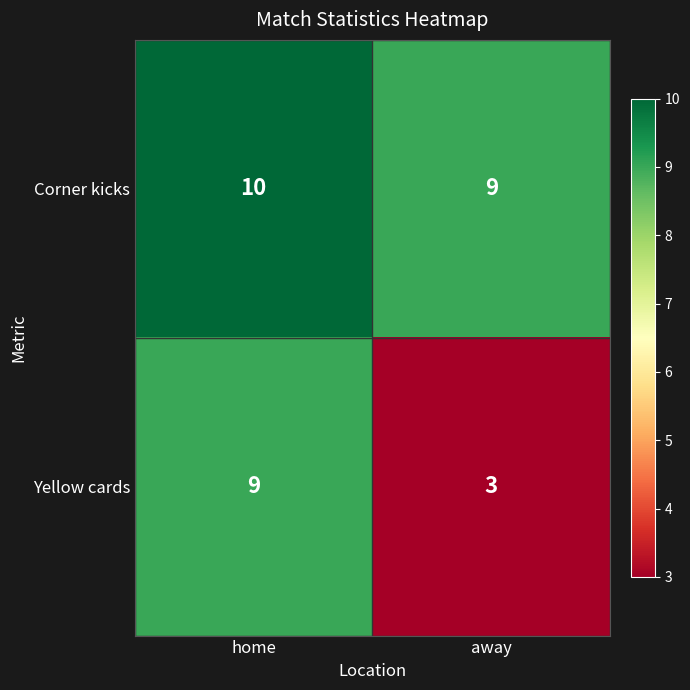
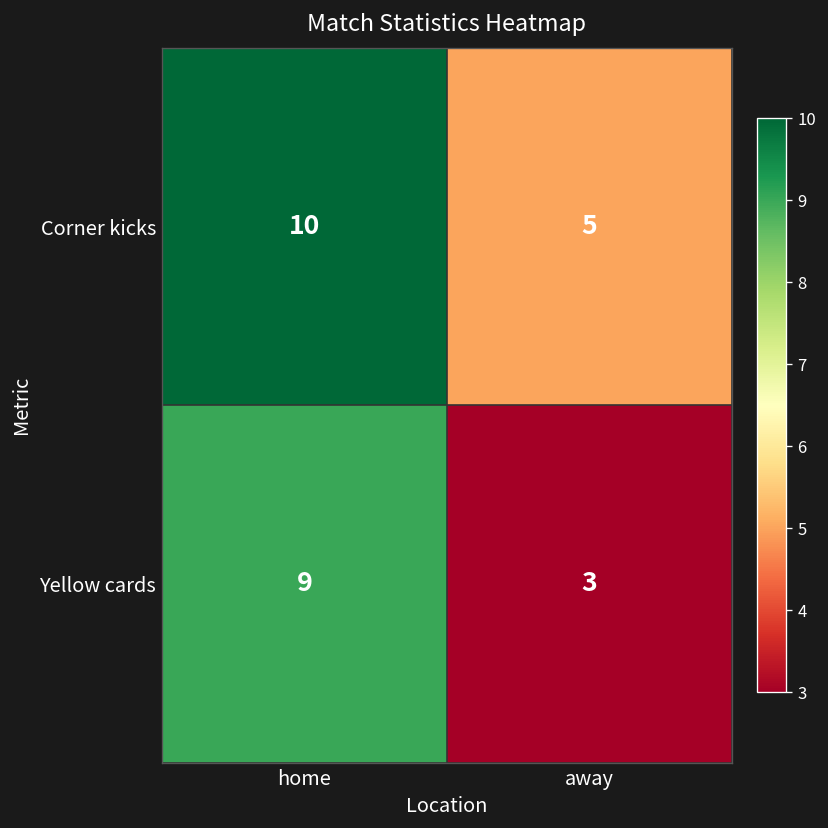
Corner kicks, away: 9 -> 5
